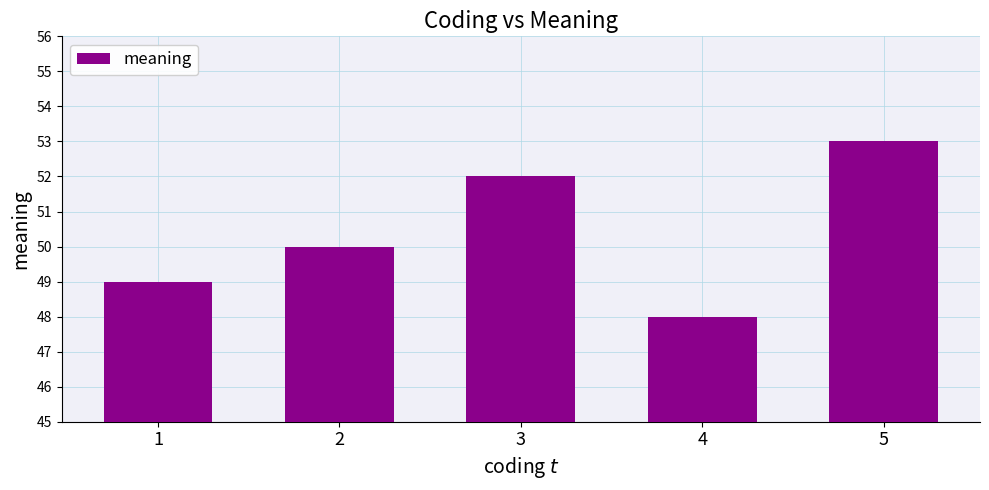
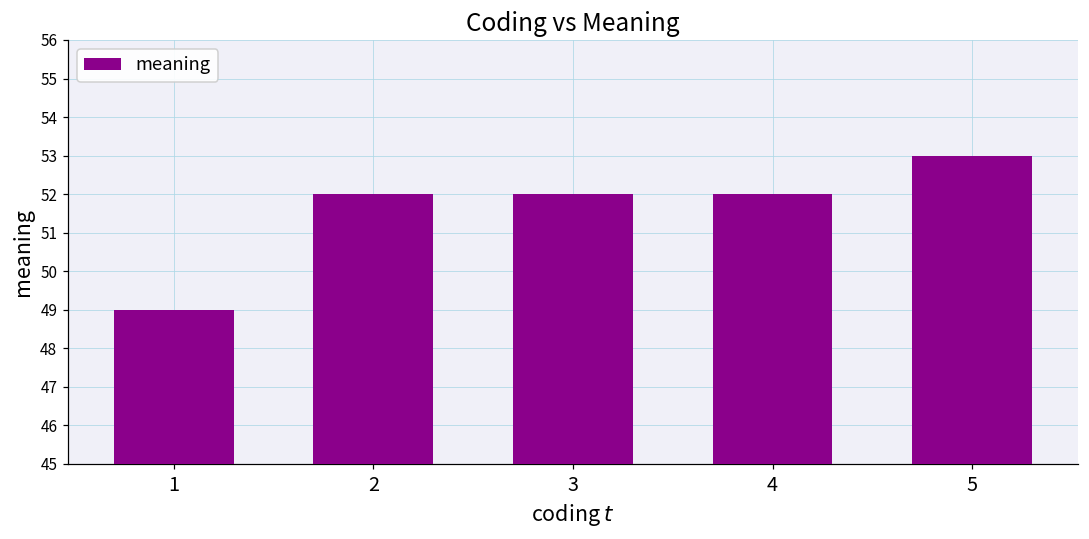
2: 50 -> 52
4: 48 -> 52
